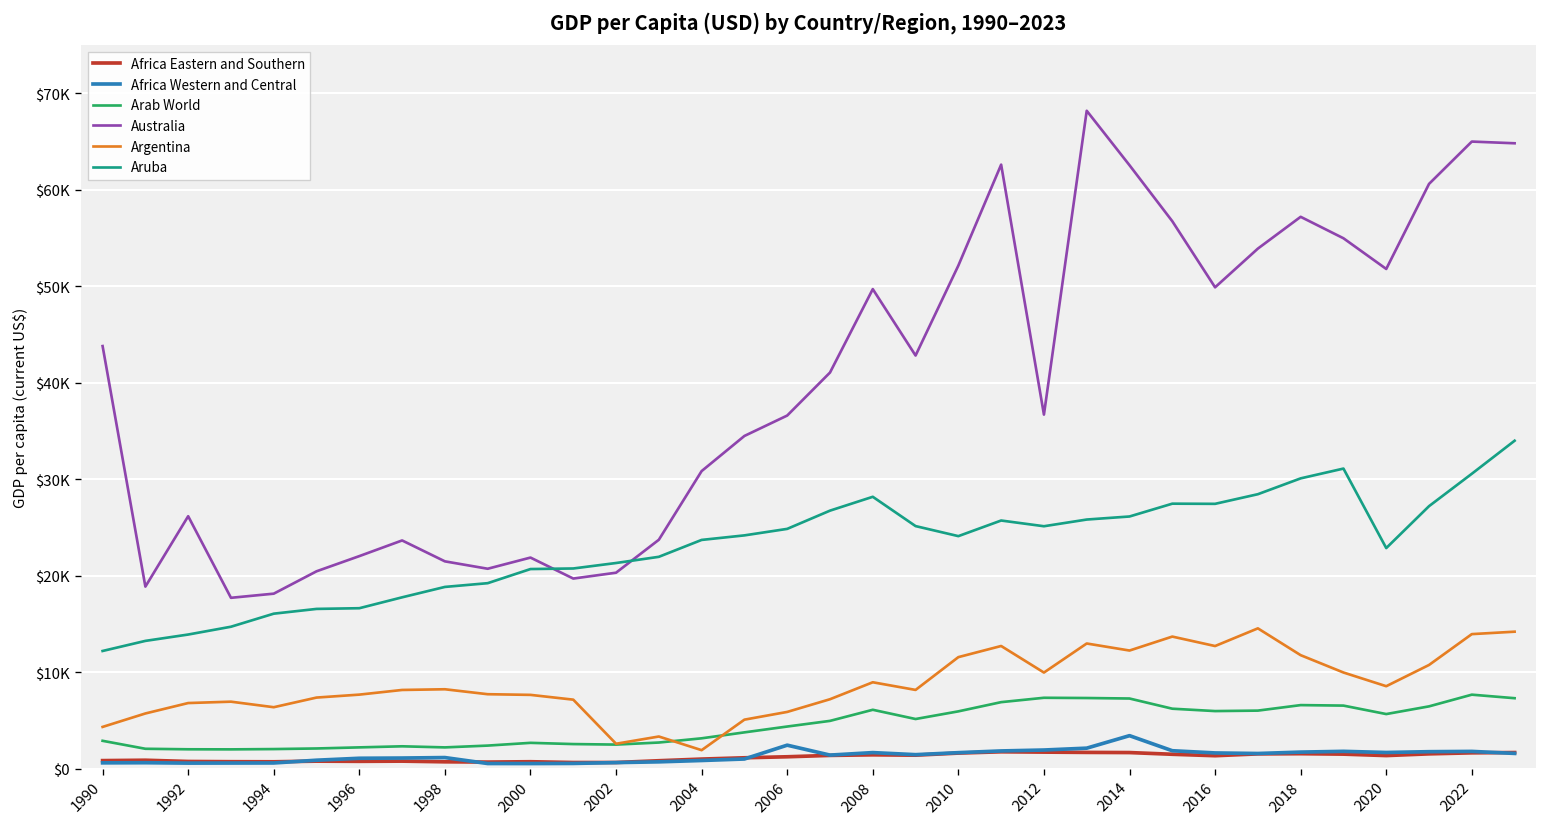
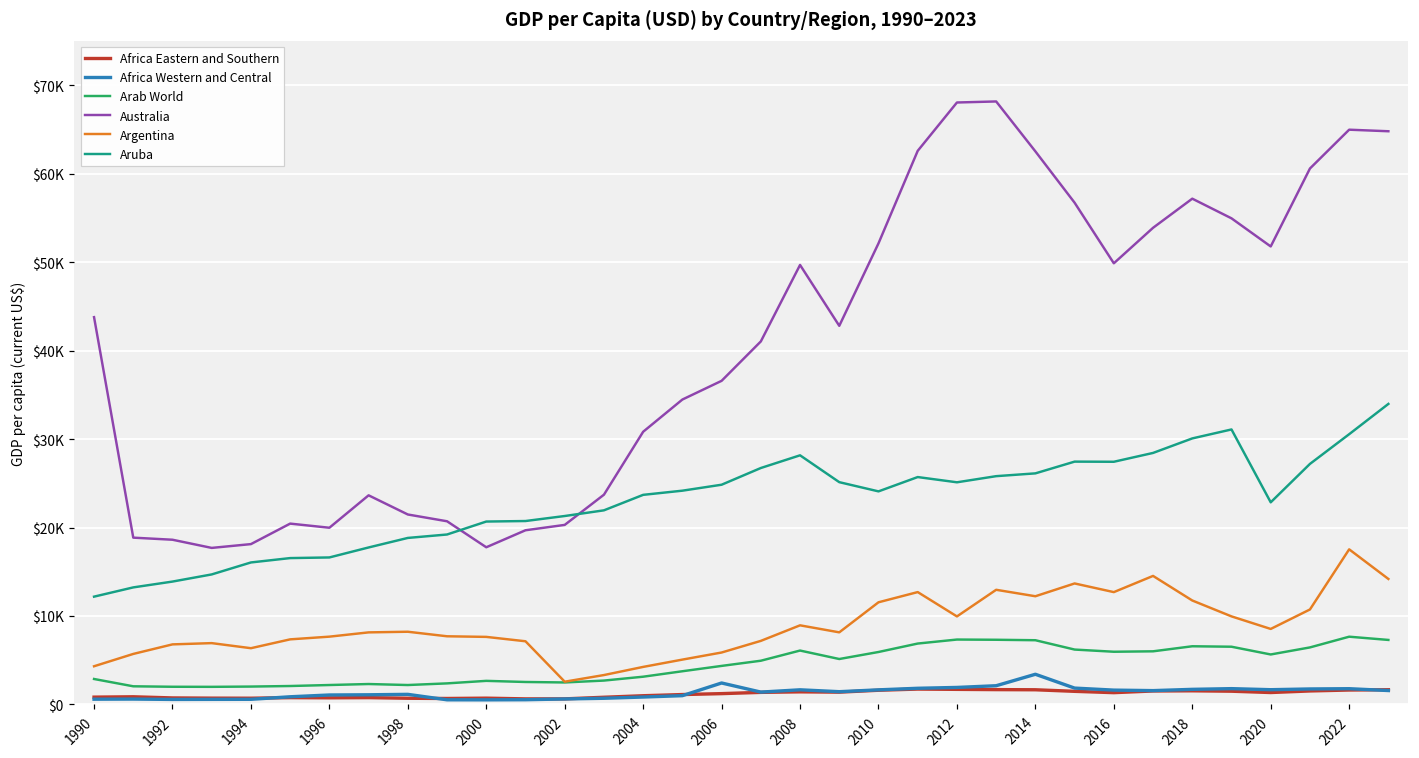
Australia, 1992: $26000 -> $19000
Australia, 1996: $22000 -> $20000
Australia, 2000: $22000 -> $18000
Argentina, 2004: $2000 -> $4000
Australia, 2012: $37000 -> $68000
Argentina, 2022: $14000 -> $18000
